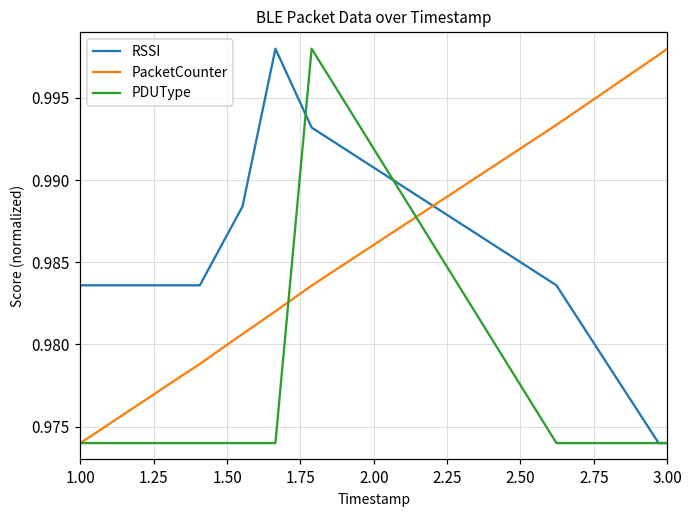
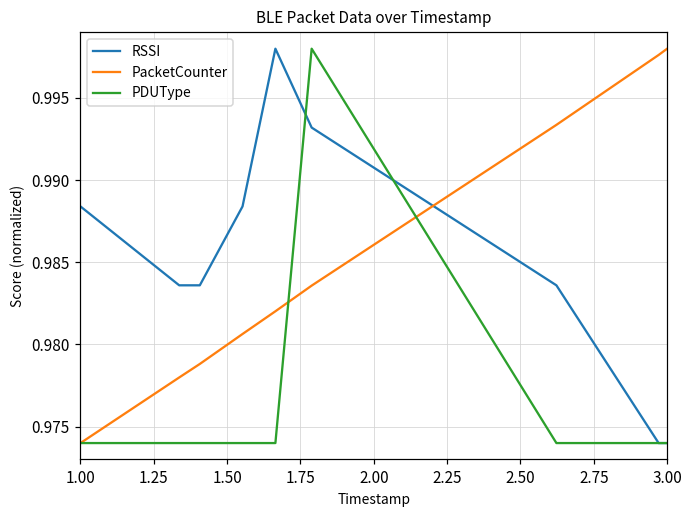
RSSI, 1.00: 0.9836 -> 0.9884
